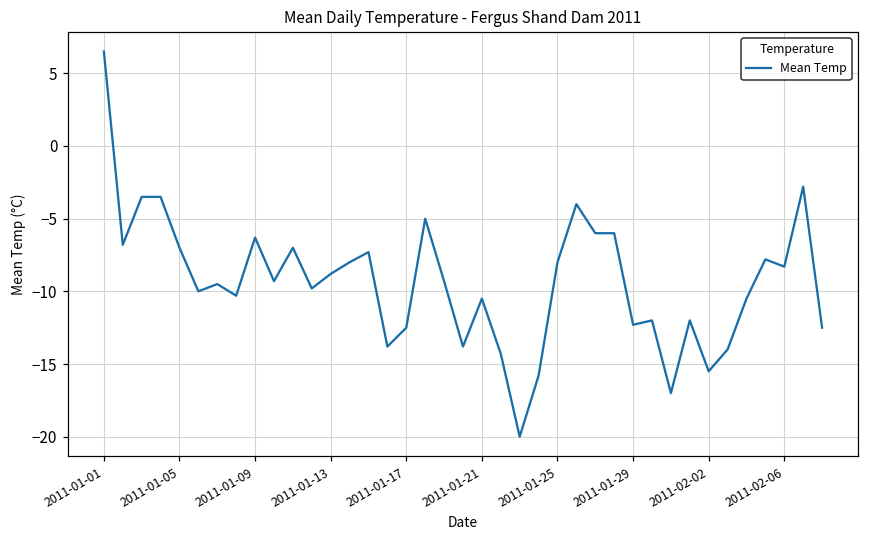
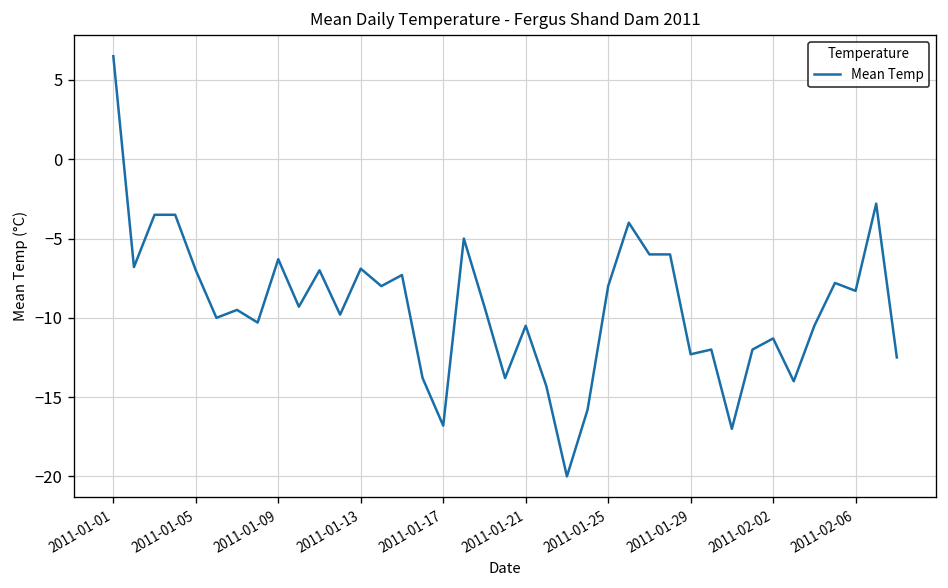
2011-01-13: -8.8 -> -6.9
2011-01-17: -12.5 -> -16.8
2011-02-02: -15.5 -> -11.3
